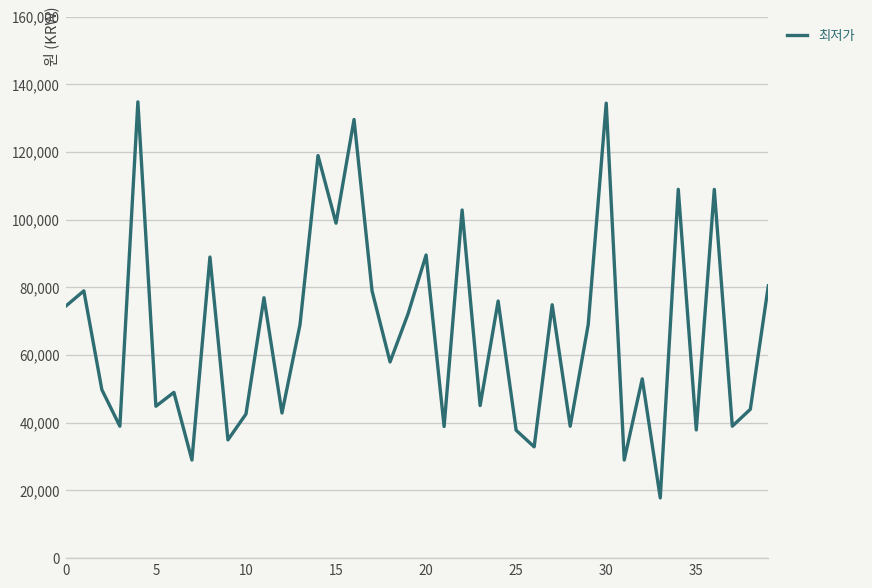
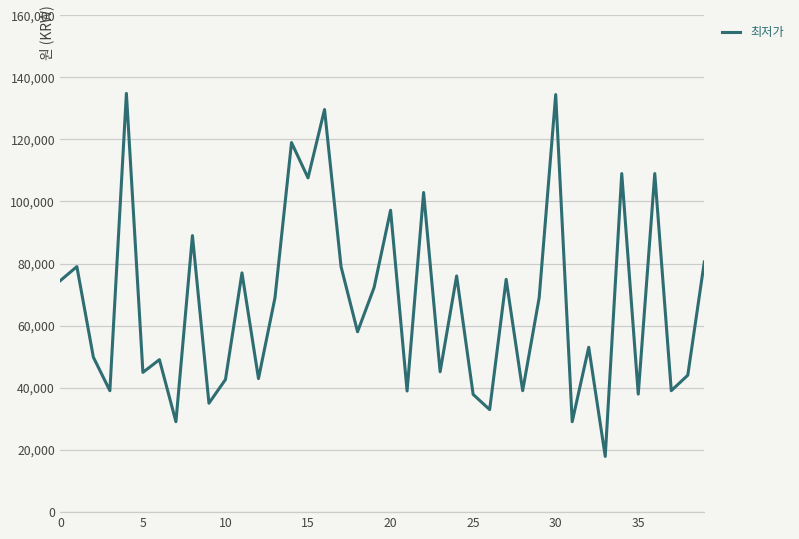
15: 99,000 -> 108,000
20: 90,000 -> 97,000
